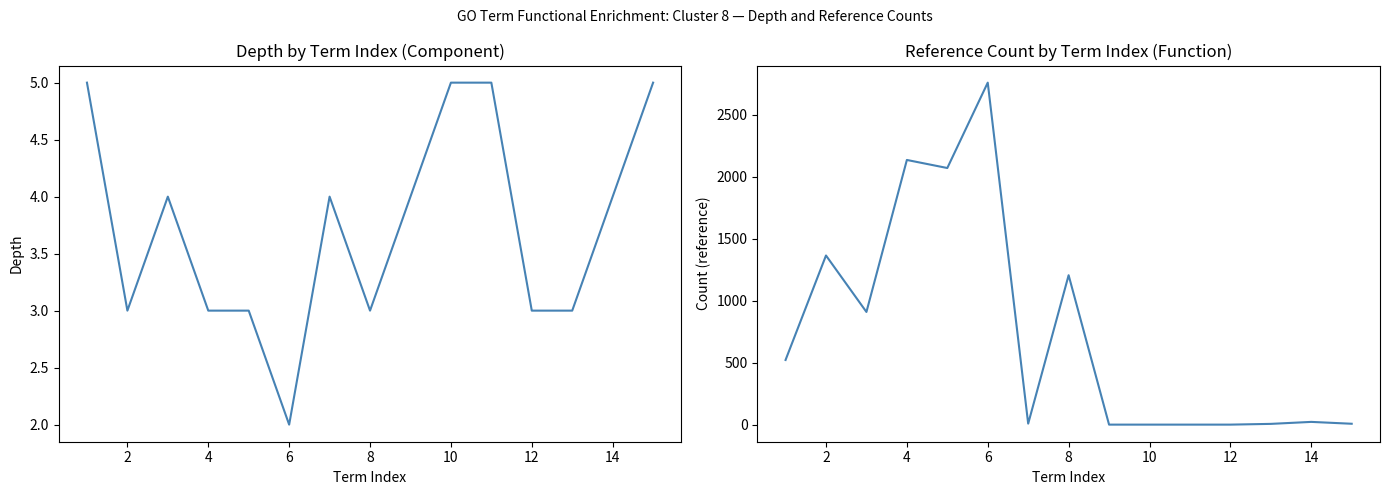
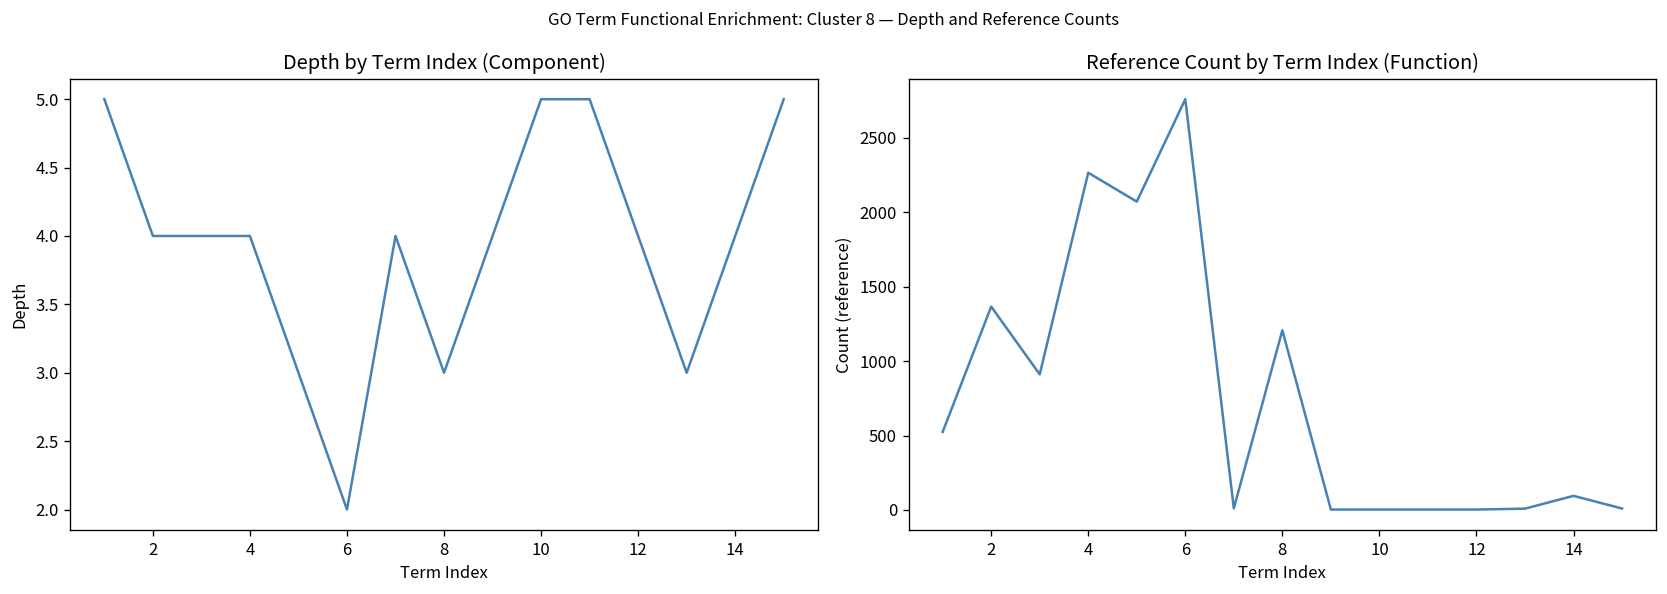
Depth by Term Index (Component), 2: 3 -> 4
Depth by Term Index (Component), 4: 3 -> 4
Depth by Term Index (Component), 12: 3 -> 4
Reference Count by Term Index (Function), 4: 2140 -> 2270
Reference Count by Term Index (Function), 14: 30 -> 100
